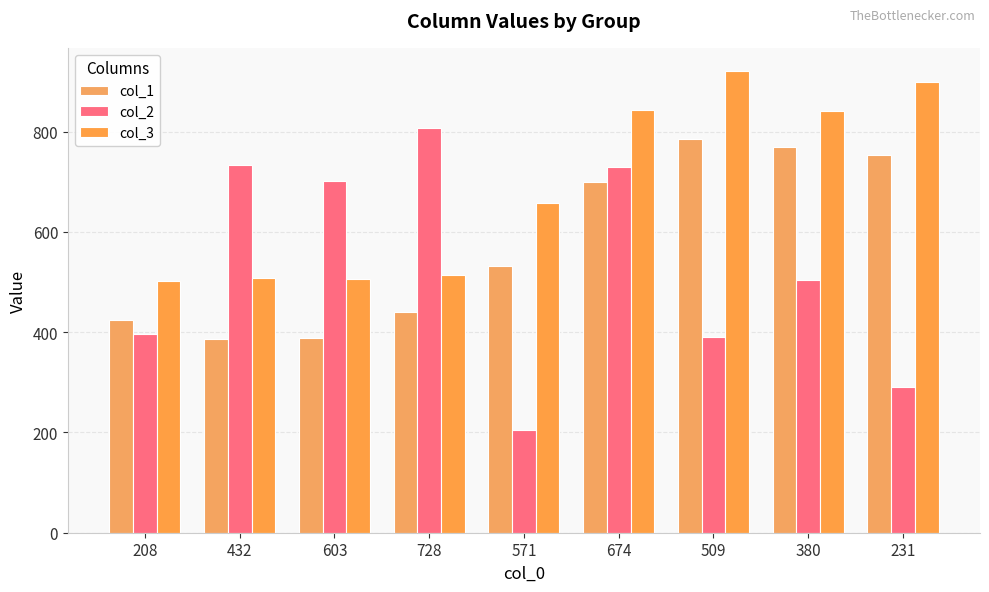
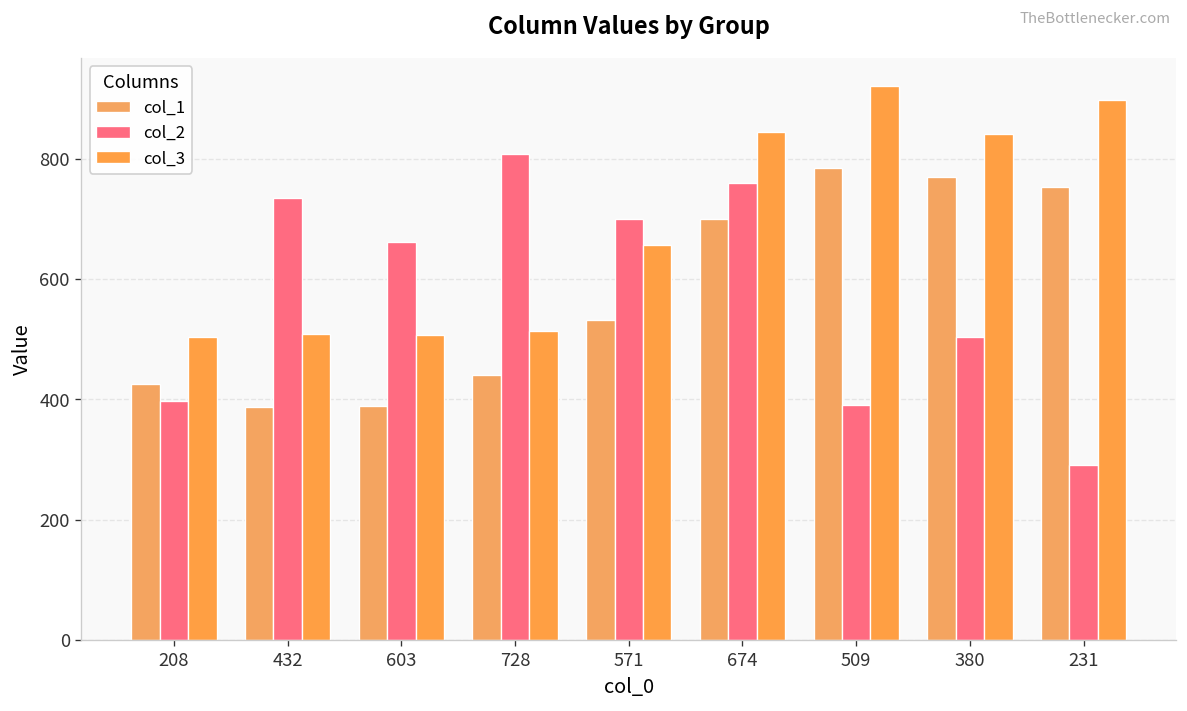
col_2, 603: 700 -> 660
col_2, 571: 200 -> 700
col_2, 674: 730 -> 760
